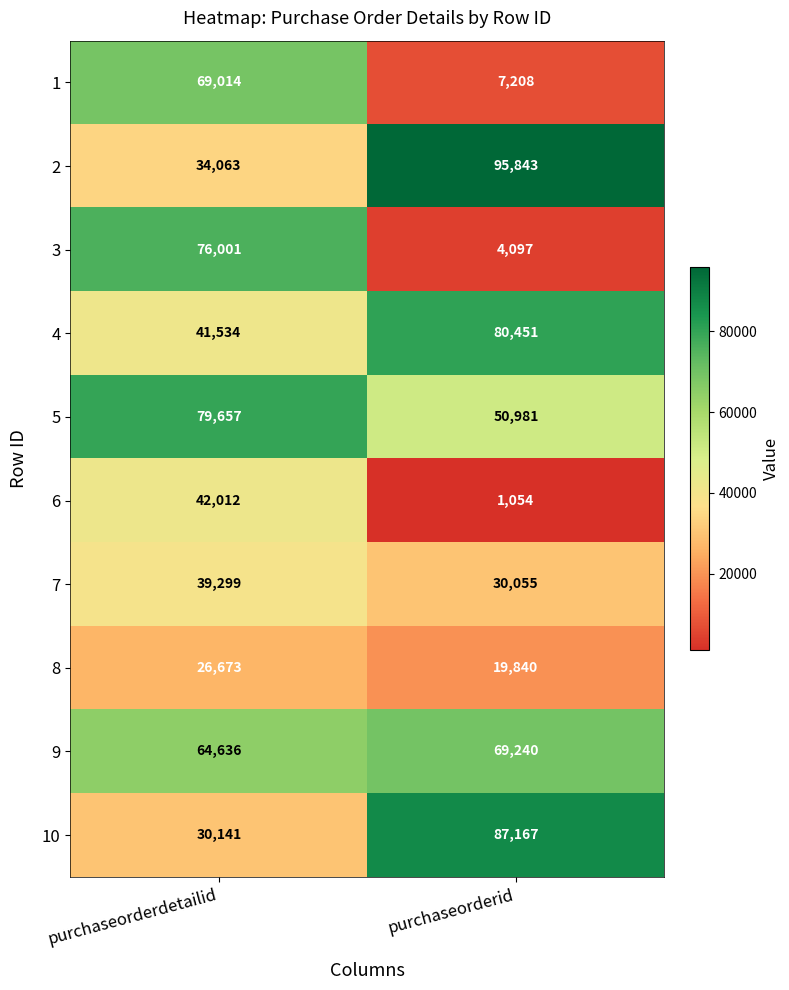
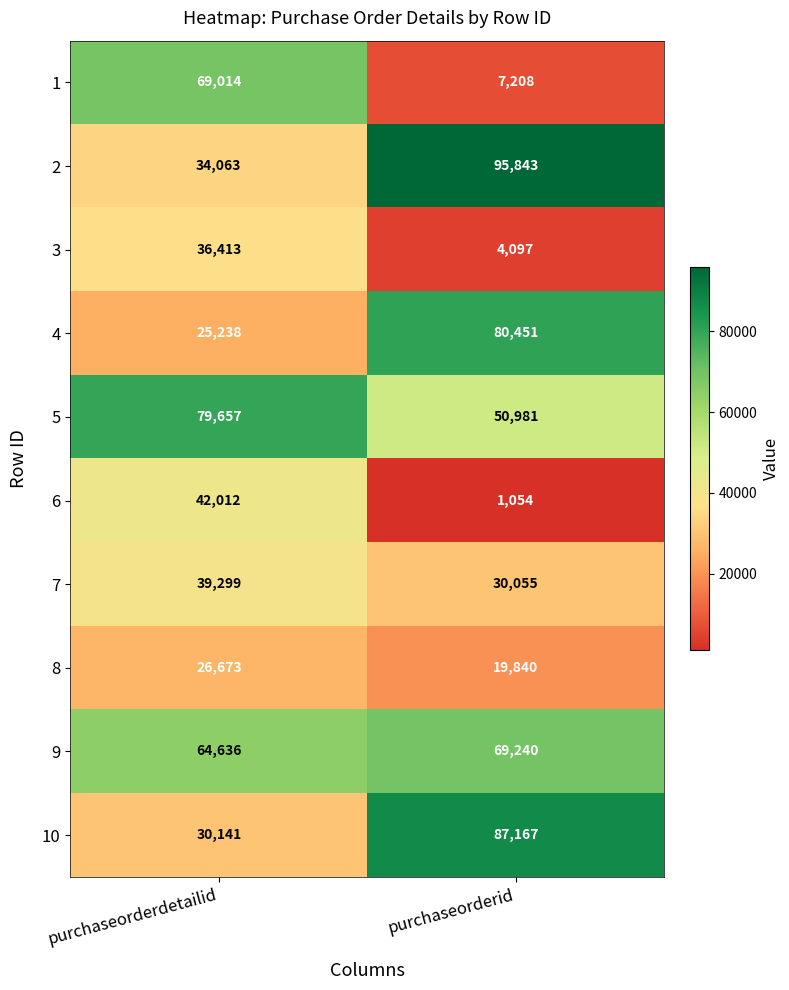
3, purchaseorderdetailid: 76,001 -> 36,413
4, purchaseorderdetailid: 41,534 -> 25,238
